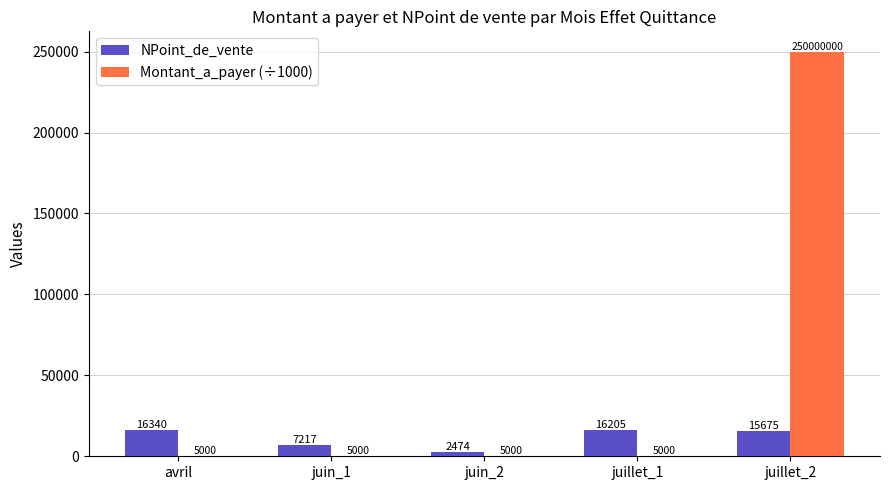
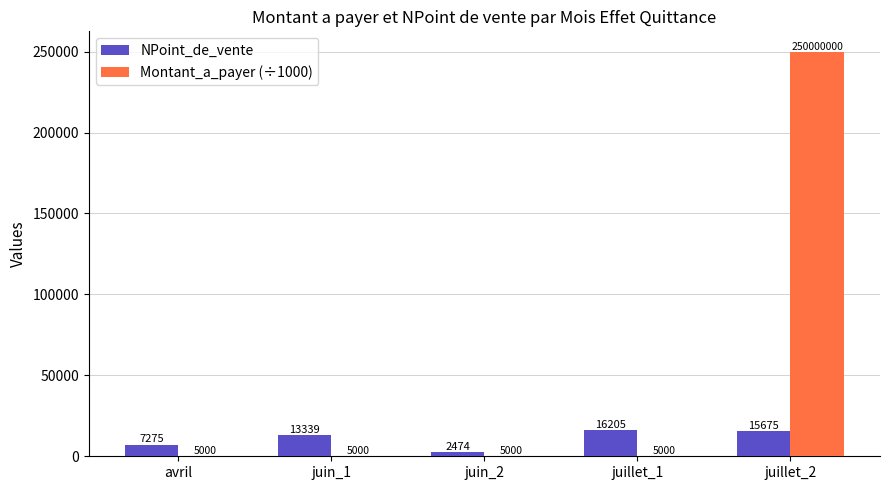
NPoint_de_vente, avril: 16340 -> 7275
NPoint_de_vente, juin_1: 7217 -> 13339
